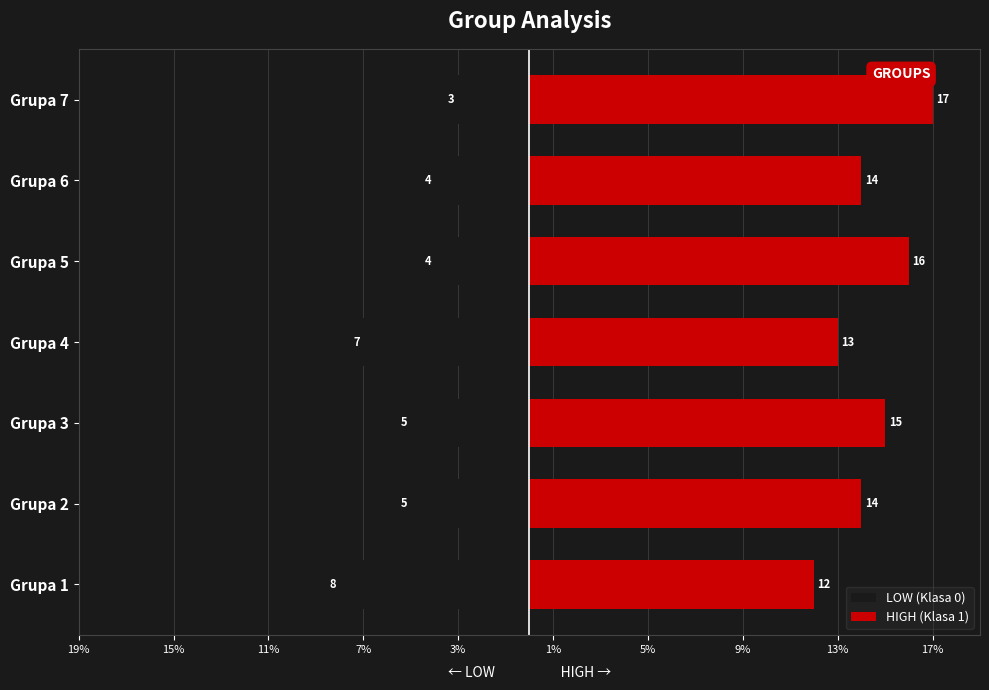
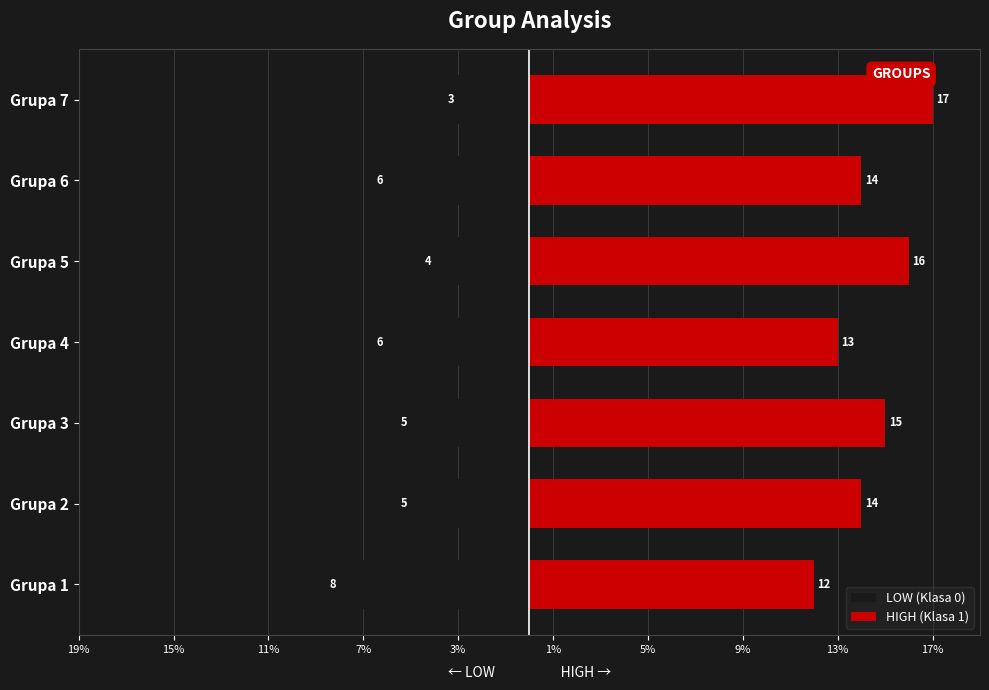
LOW (Klasa 0), Grupa 6: 4 -> 6
LOW (Klasa 0), Grupa 4: 7 -> 6
